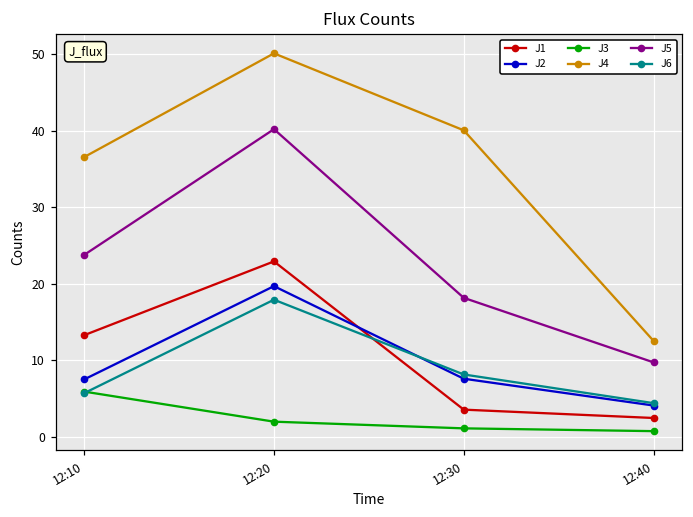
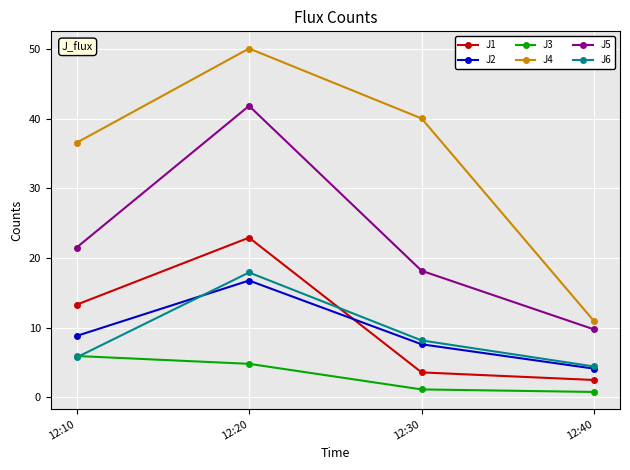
J2, 12:10: 8 -> 9
J5, 12:10: 24 -> 21
J2, 12:20: 20 -> 17
J3, 12:20: 2 -> 5
J5, 12:20: 40 -> 42
J4, 12:40: 13 -> 11
